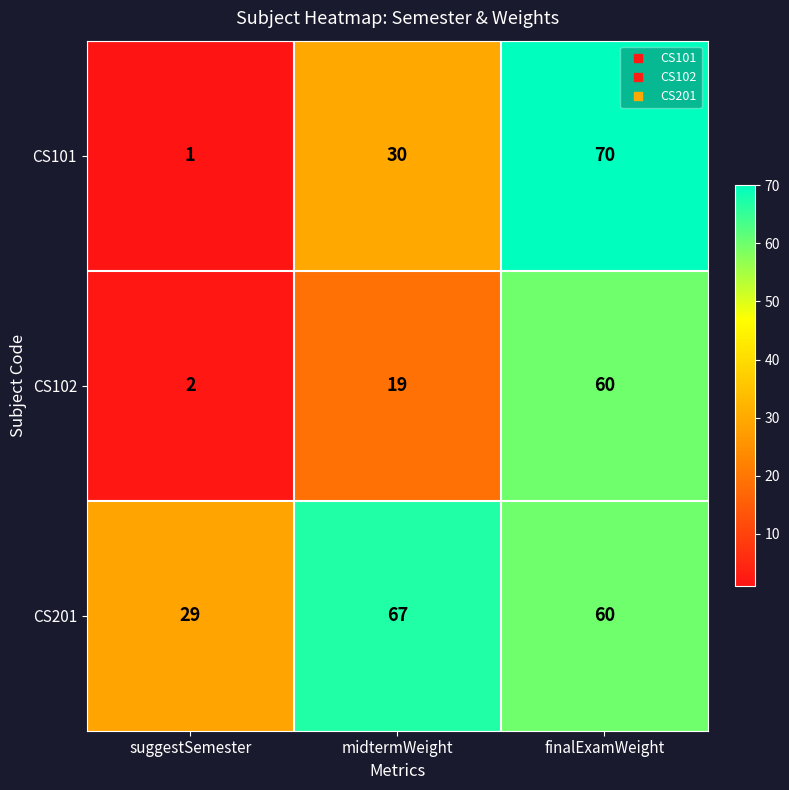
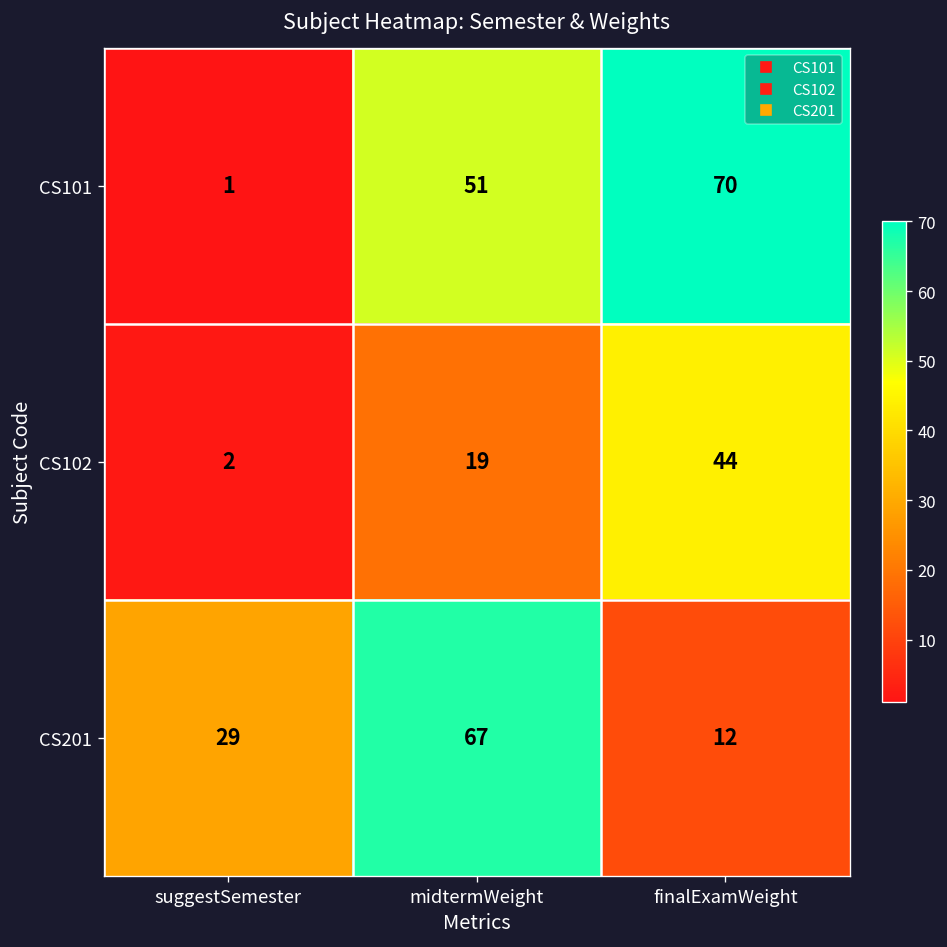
CS101, midtermWeight: 30 -> 51
CS102, finalExamWeight: 60 -> 44
CS201, finalExamWeight: 60 -> 12
